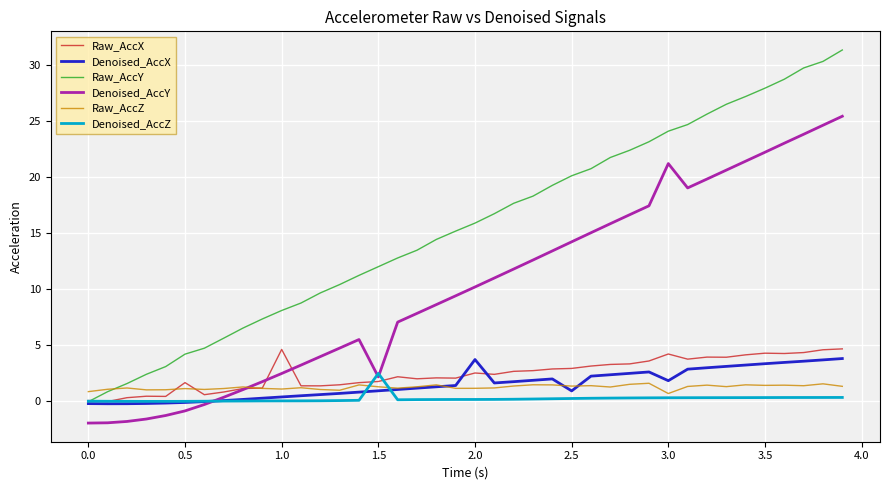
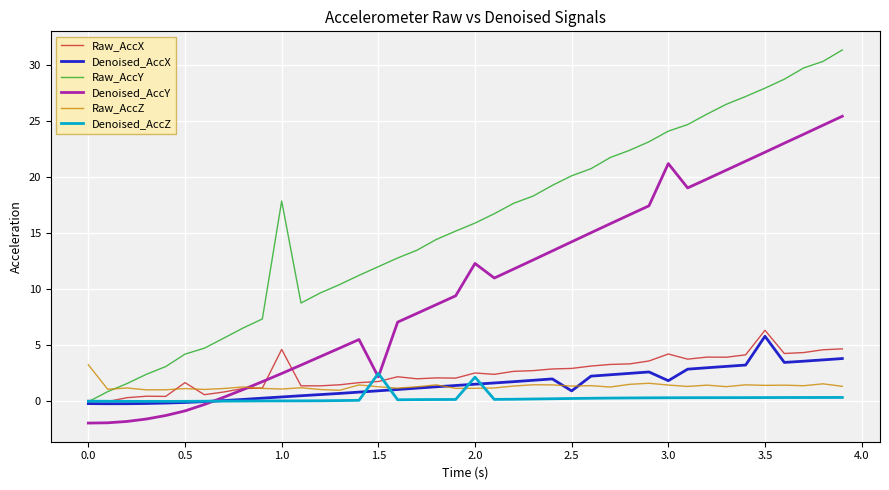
Raw_AccZ, 0.0: 0.8 -> 3.2
Raw_AccY, 1.0: 8.1 -> 17.9
Denoised_AccX, 2.0: 3.7 -> 1.5
Denoised_AccY, 2.0: 10.2 -> 12.3
Denoised_AccZ, 2.0: 0.1 -> 2.1
Raw_AccZ, 3.0: 0.7 -> 1.4
Raw_AccX, 3.5: 4.3 -> 6.3
Denoised_AccX, 3.5: 3.3 -> 5.8
